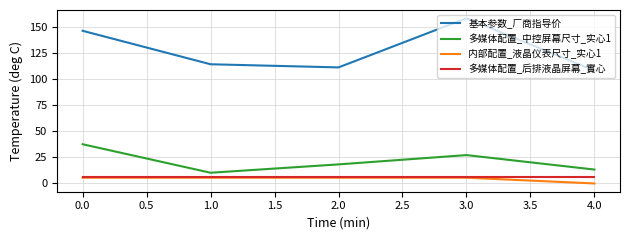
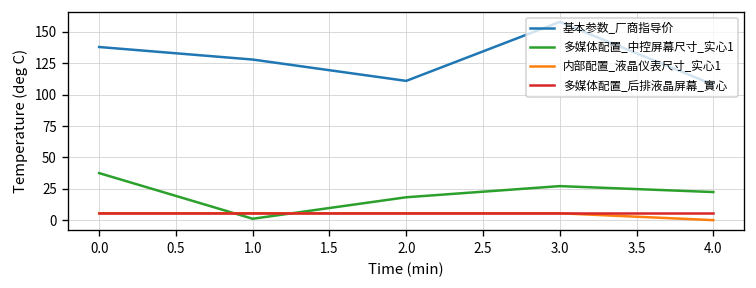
基本参数_厂商指导价, 0.0: 146 -> 138
基本参数_厂商指导价, 1.0: 114 -> 128
多媒体配置_中控屏幕尺寸_实心1, 1.0: 10 -> 1
多媒体配置_中控屏幕尺寸_实心1, 4.0: 13 -> 22
